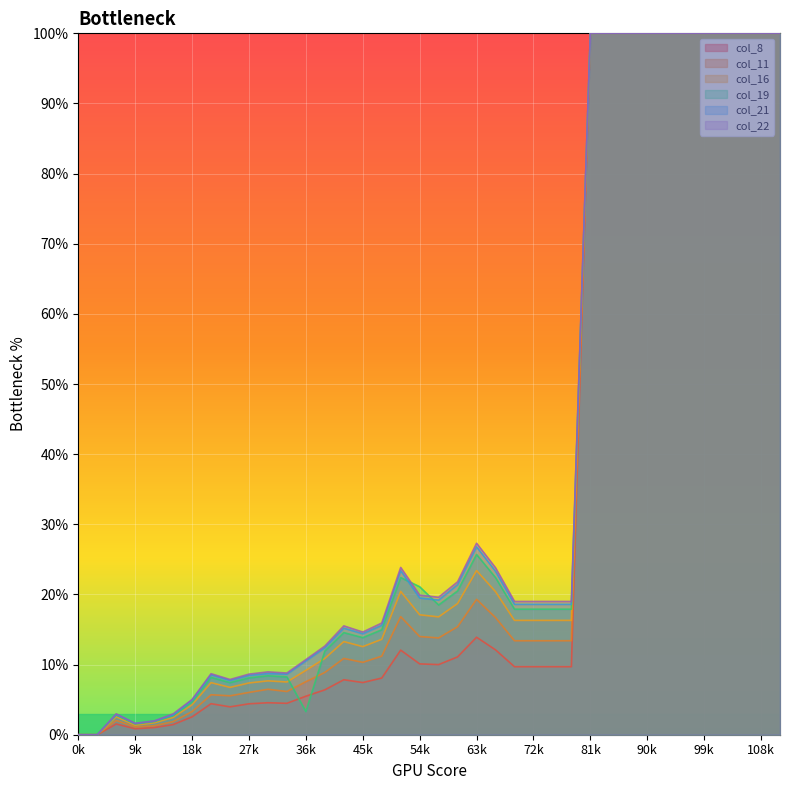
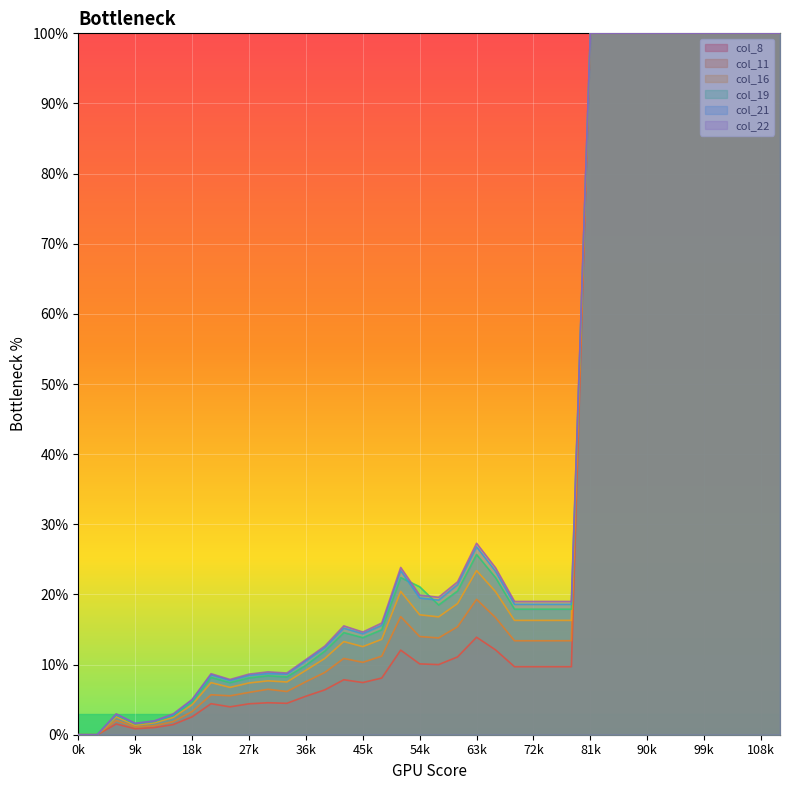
col_19, 36k: 3% -> 10%
